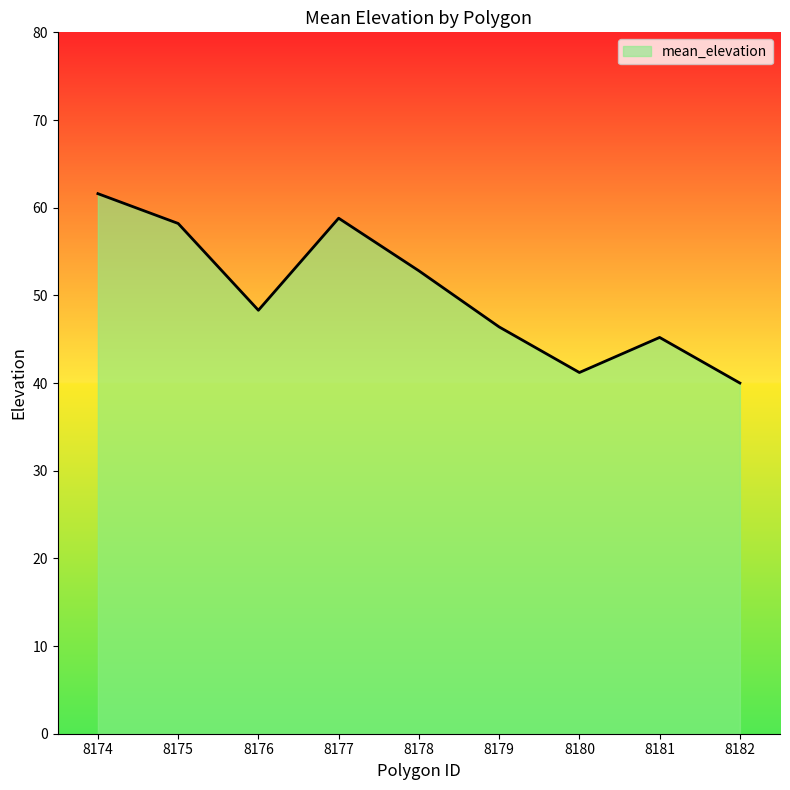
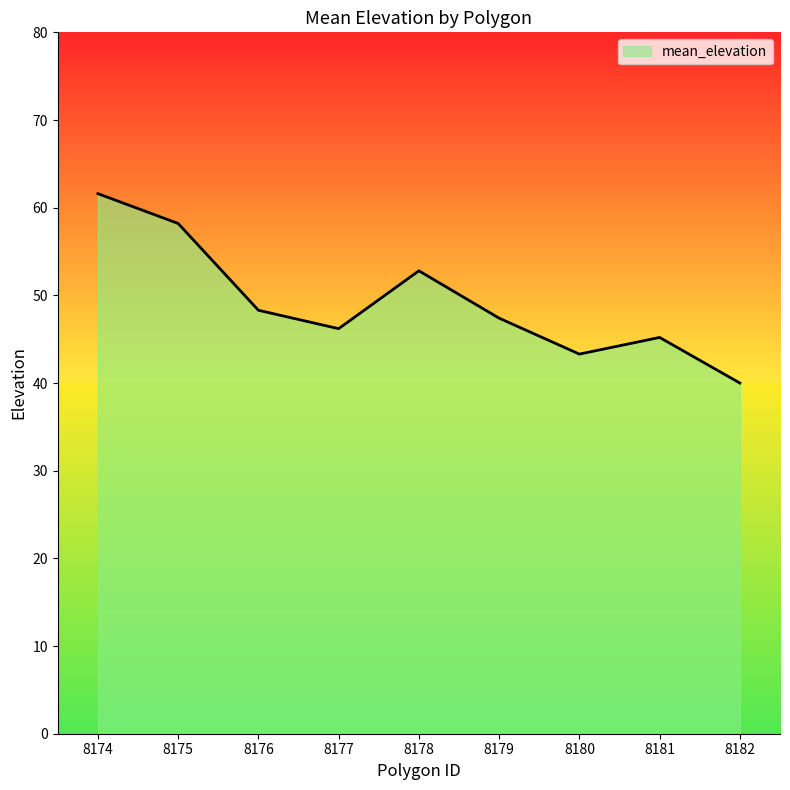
8177: 59 -> 46
8179: 46 -> 47
8180: 41 -> 43
